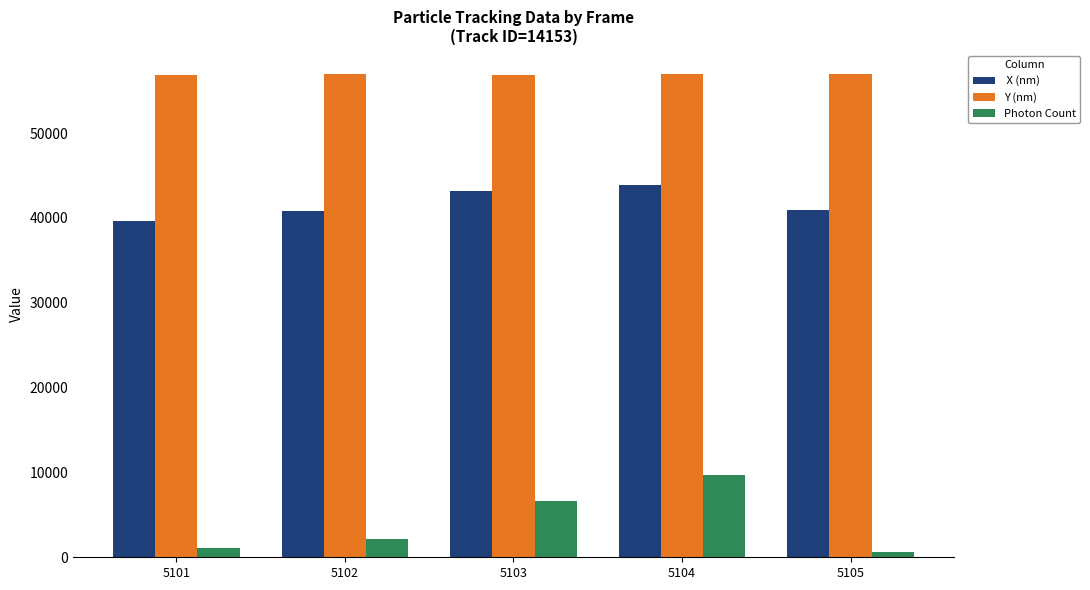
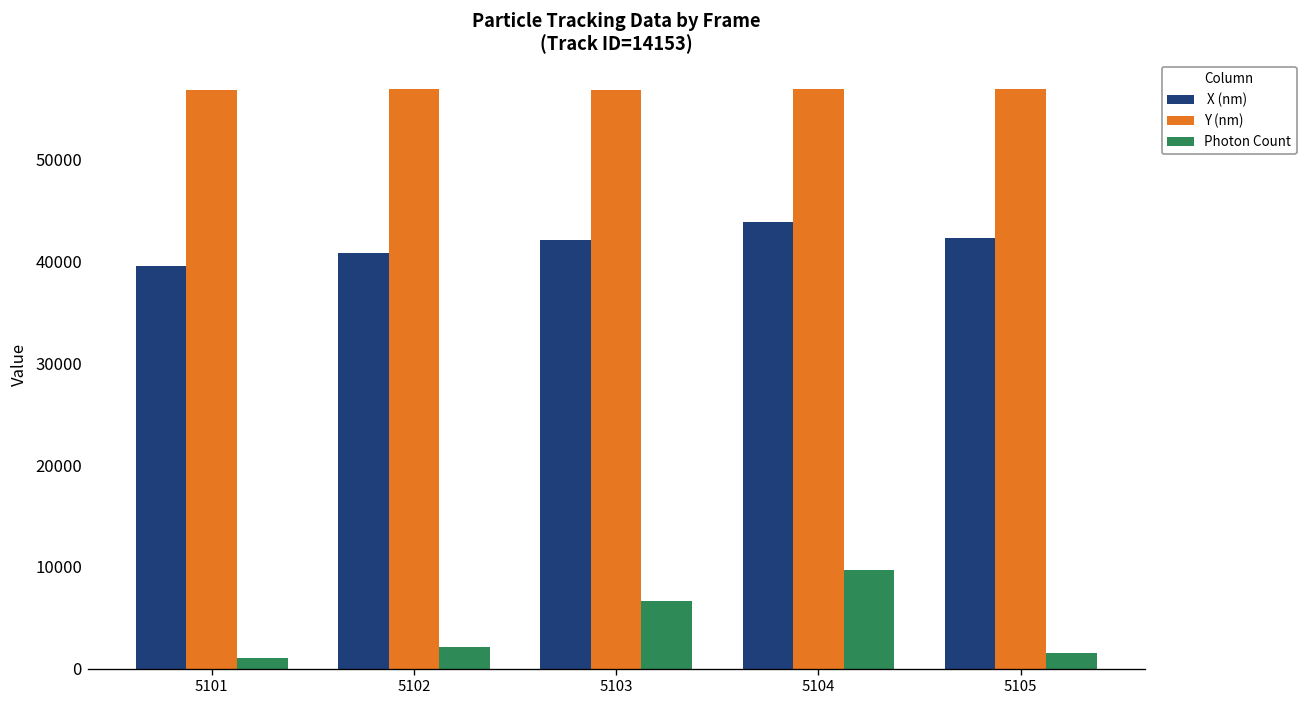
X (nm), 5103: 43000 -> 42000
X (nm), 5105: 41000 -> 42000
Photon Count, 5105: 1000 -> 2000
